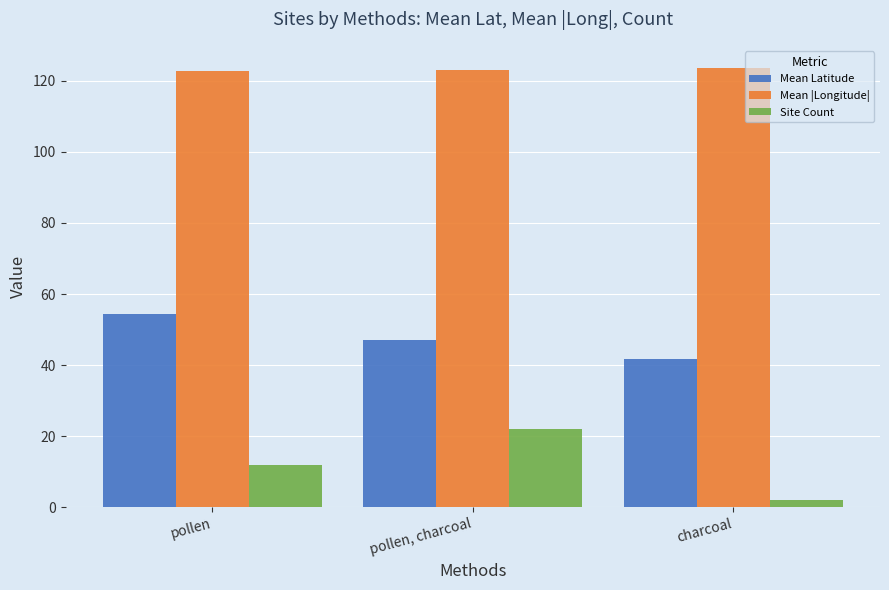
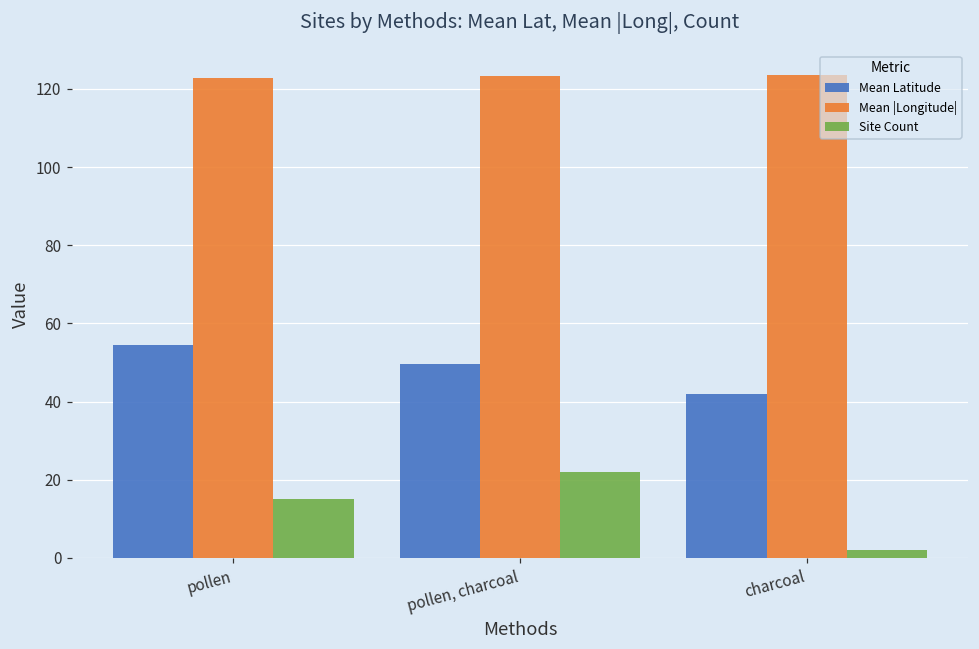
Site Count, pollen: 12 -> 15
Mean Latitude, pollen, charcoal: 47 -> 50
